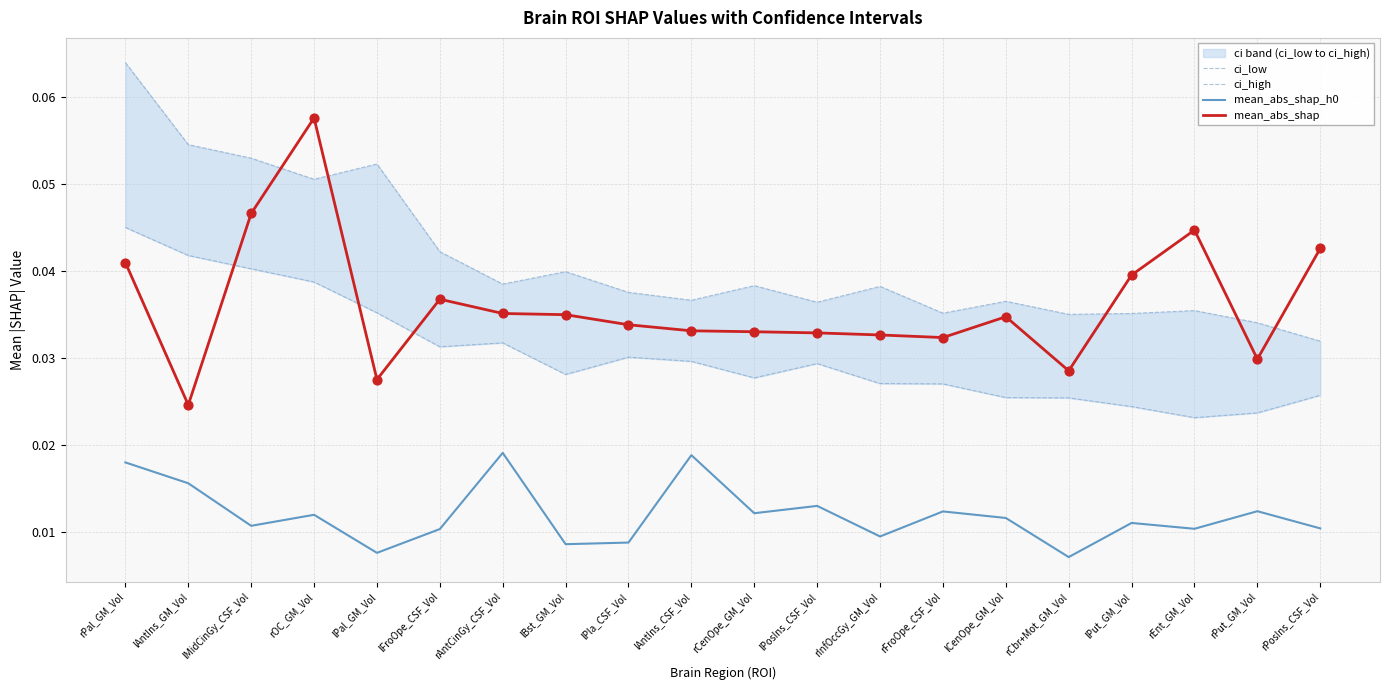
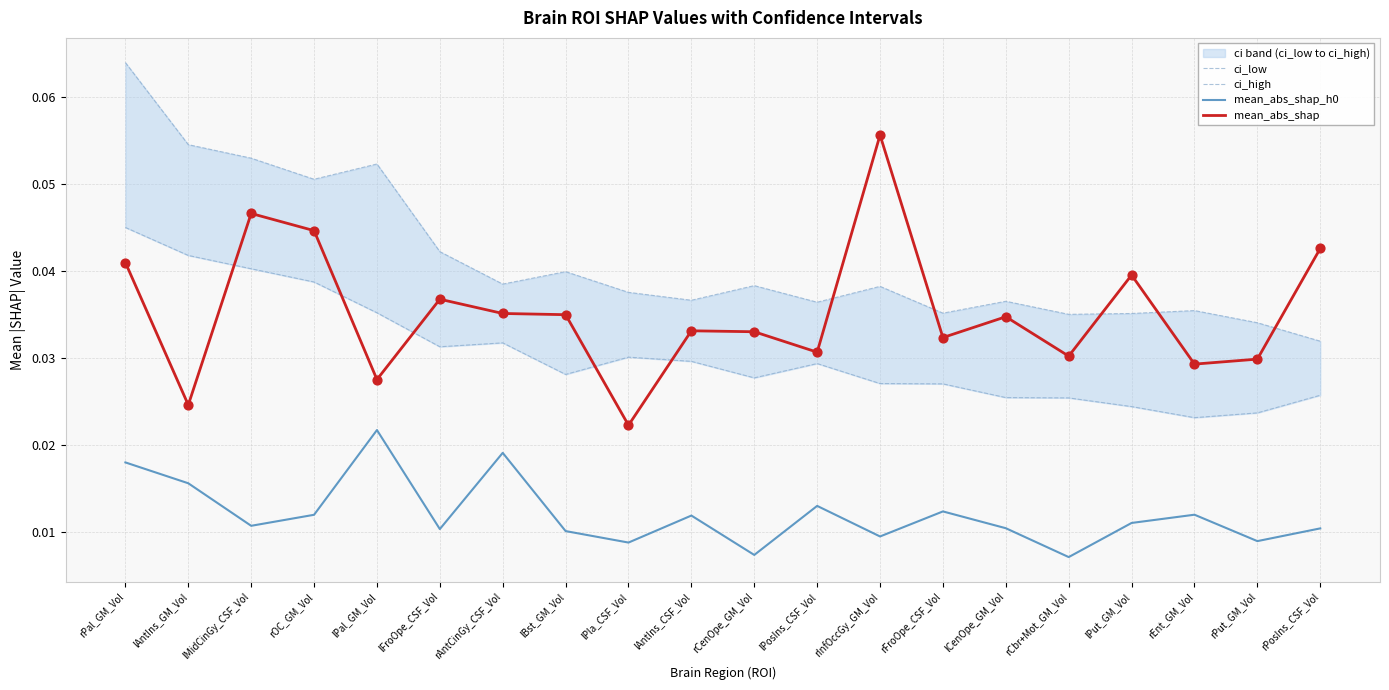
mean_abs_shap, rOC_GM_Vol: 0.058 -> 0.045
mean_abs_shap_h0, lPal_GM_Vol: 0.008 -> 0.022
mean_abs_shap_h0, lBst_GM_Vol: 0.009 -> 0.010
mean_abs_shap, lPla_CSF_Vol: 0.034 -> 0.022
mean_abs_shap_h0, lAntIns_CSF_Vol: 0.019 -> 0.012
mean_abs_shap_h0, rCenOpe_GM_Vol: 0.012 -> 0.007
mean_abs_shap, lPosIns_CSF_Vol: 0.033 -> 0.031
mean_abs_shap, rInfOccGy_GM_Vol: 0.033 -> 0.056
mean_abs_shap_h0, lCenOpe_GM_Vol: 0.012 -> 0.010
mean_abs_shap, rCbr+Mot_GM_Vol: 0.028 -> 0.030
mean_abs_shap_h0, rEnt_GM_Vol: 0.010 -> 0.012
mean_abs_shap, rEnt_GM_Vol: 0.045 -> 0.029
mean_abs_shap_h0, rPut_GM_Vol: 0.012 -> 0.009
